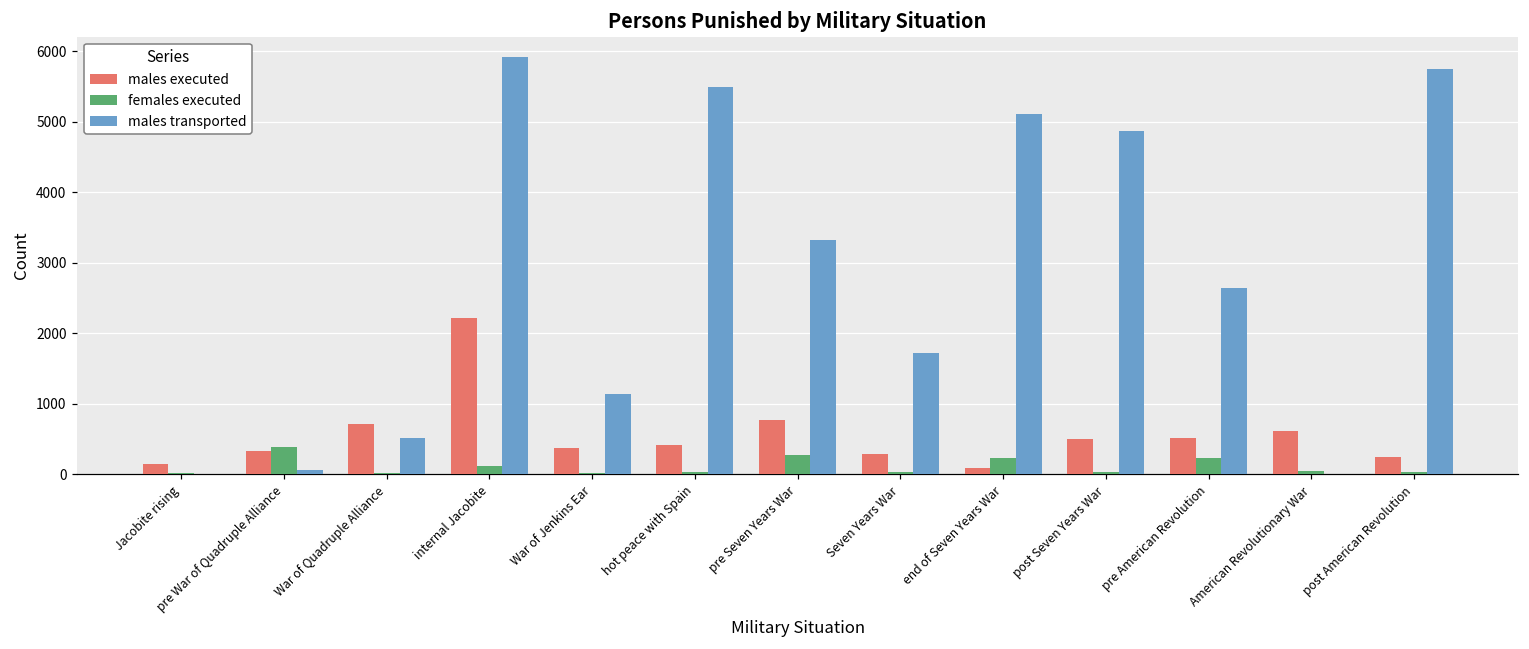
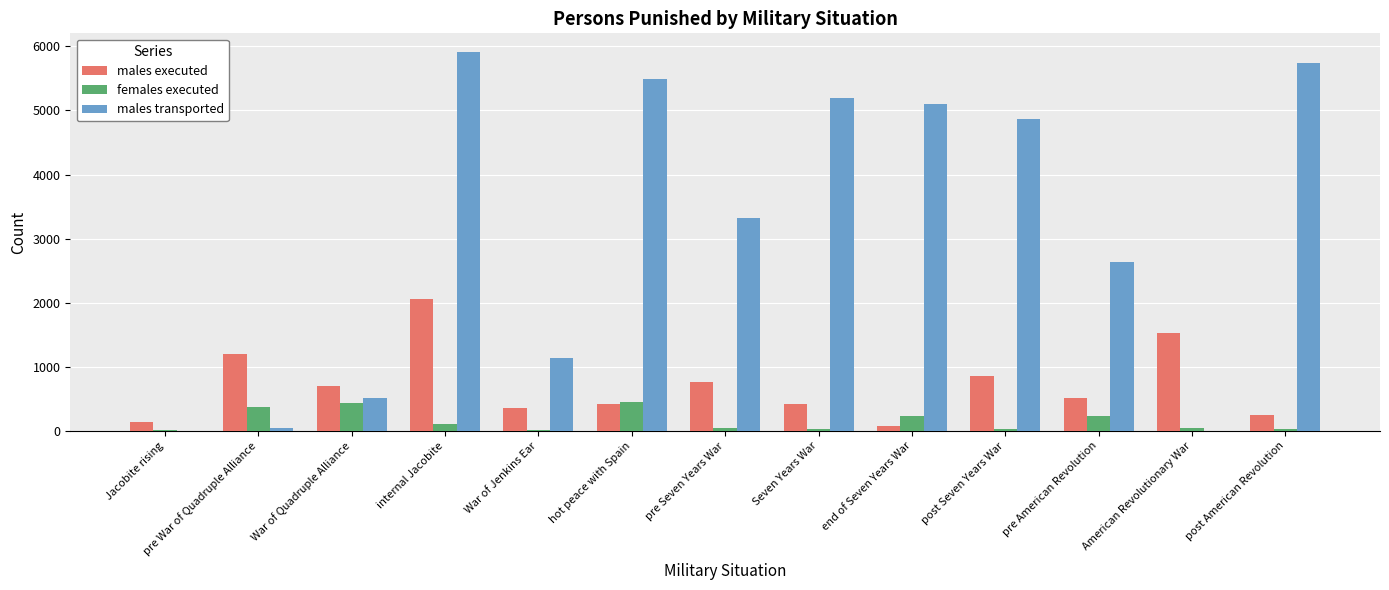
males executed, pre War of Quadruple Alliance: 300 -> 1200
females executed, War of Quadruple Alliance: 0 -> 400
males executed, internal Jacobite: 2200 -> 2100
females executed, hot peace with Spain: 0 -> 500
females executed, pre Seven Years War: 300 -> 100
males executed, Seven Years War: 300 -> 400
males transported, Seven Years War: 1700 -> 5200
males executed, post Seven Years War: 500 -> 900
males executed, American Revolutionary War: 600 -> 1500
